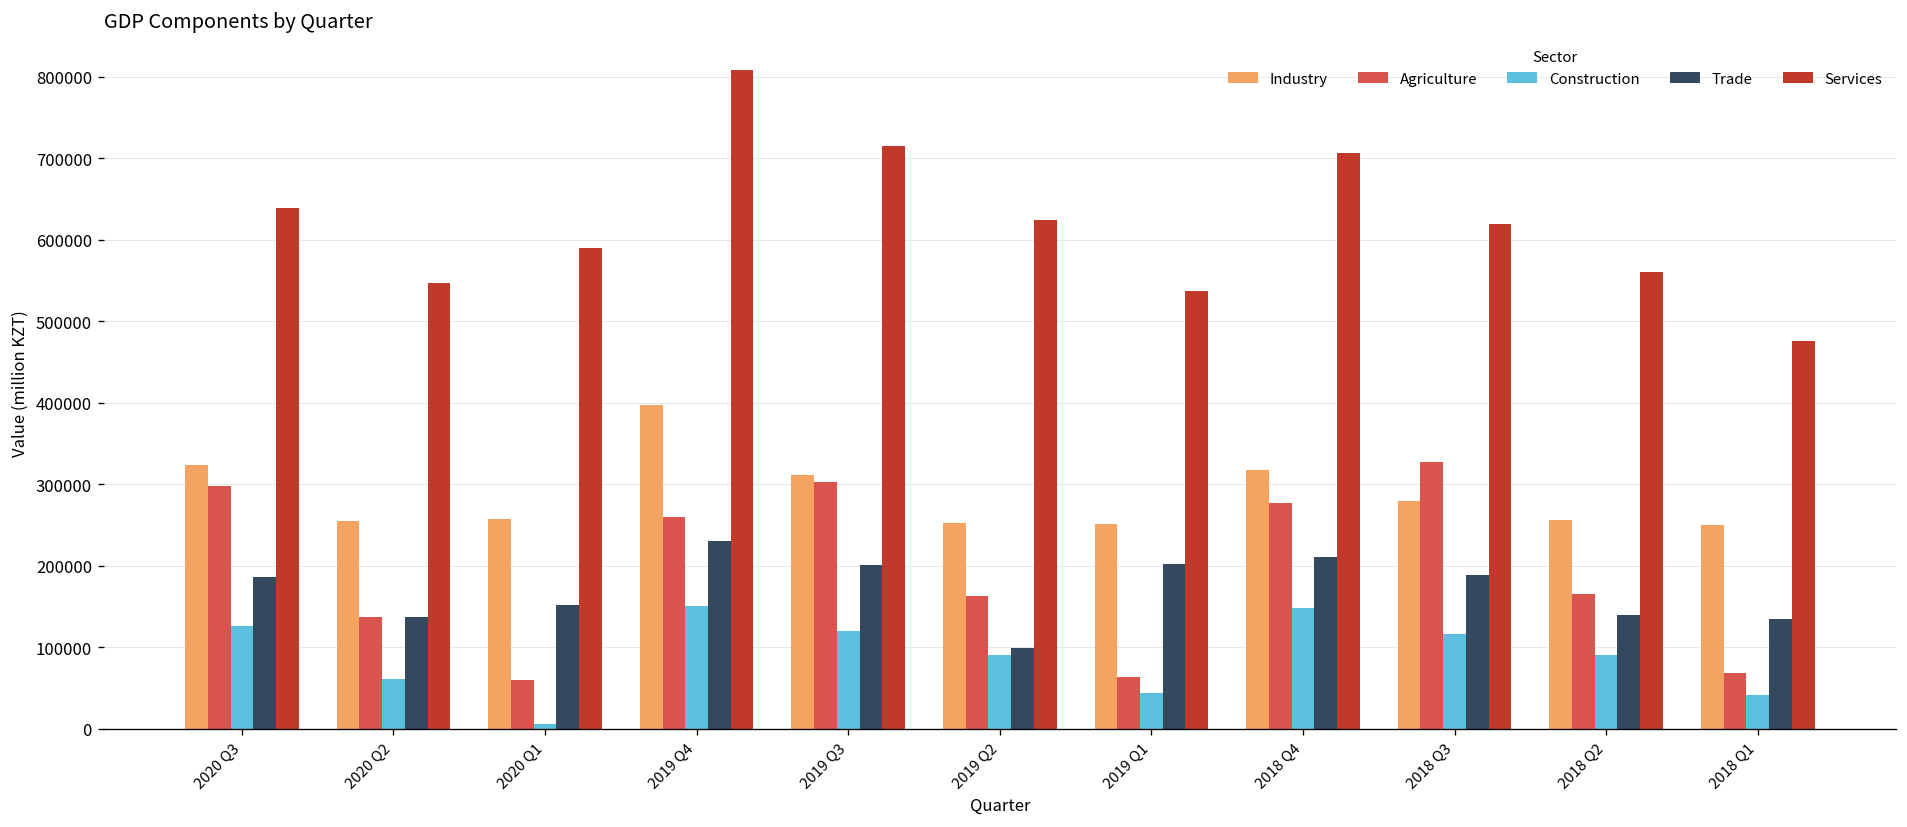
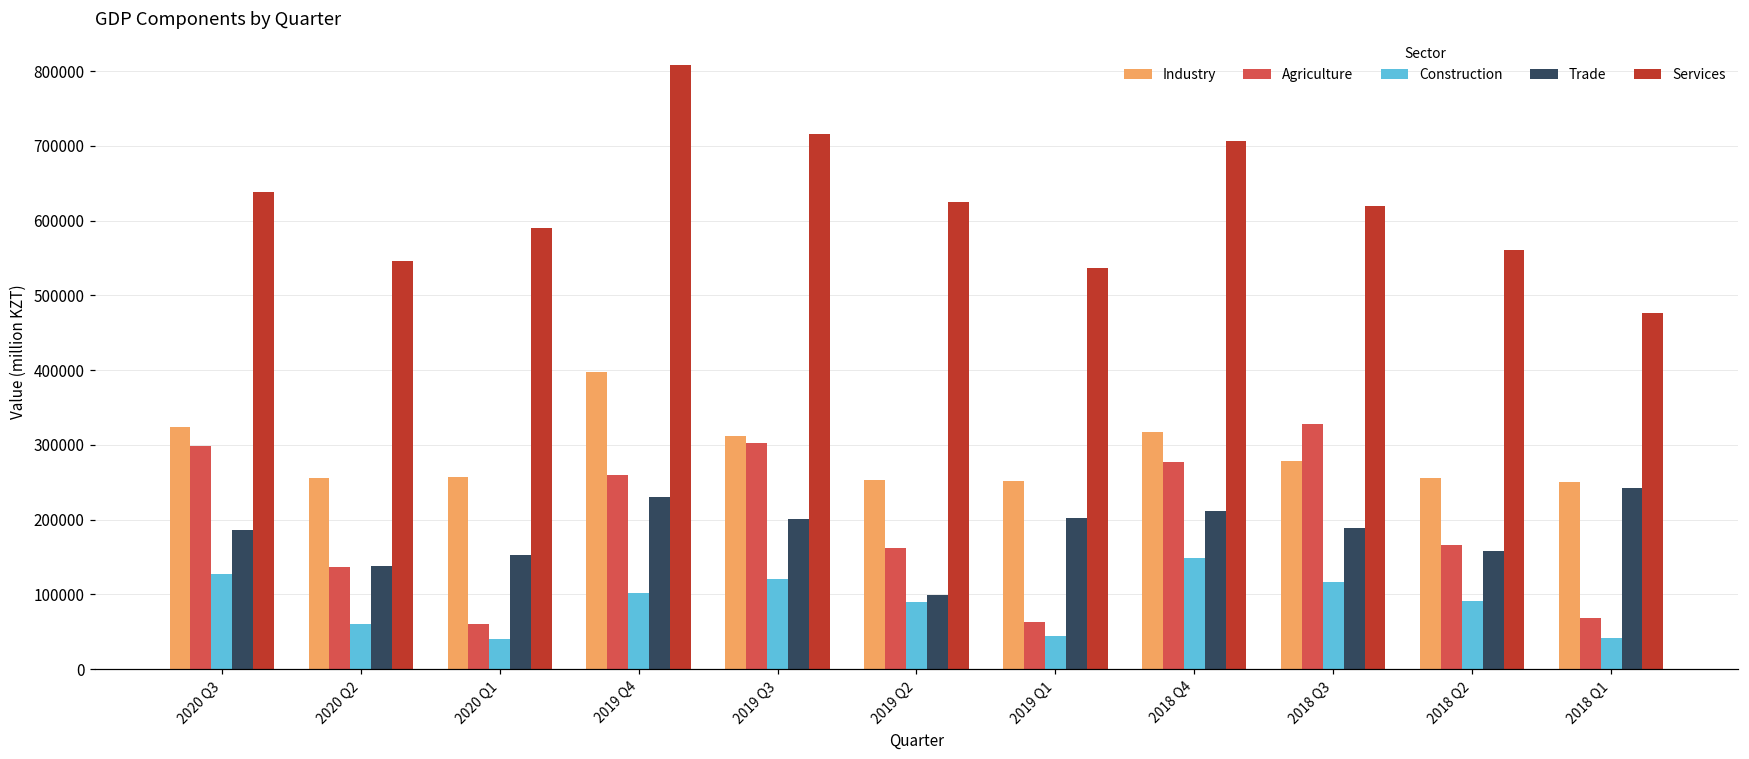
Construction, 2020 Q1: 10000 -> 40000
Construction, 2019 Q4: 150000 -> 100000
Trade, 2018 Q2: 140000 -> 160000
Trade, 2018 Q1: 130000 -> 240000
